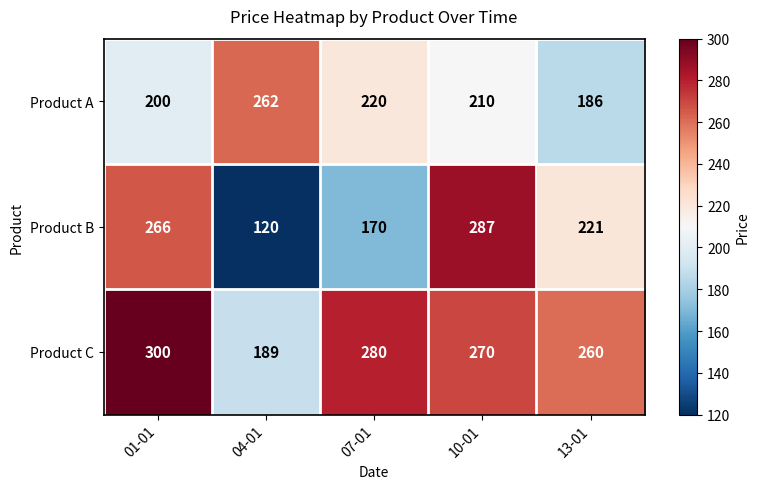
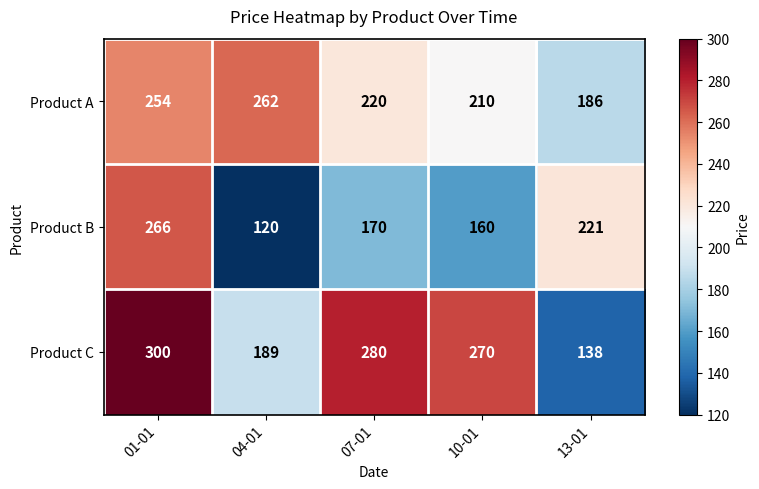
Product A, 01-01: 200 -> 254
Product B, 10-01: 287 -> 160
Product C, 13-01: 260 -> 138
